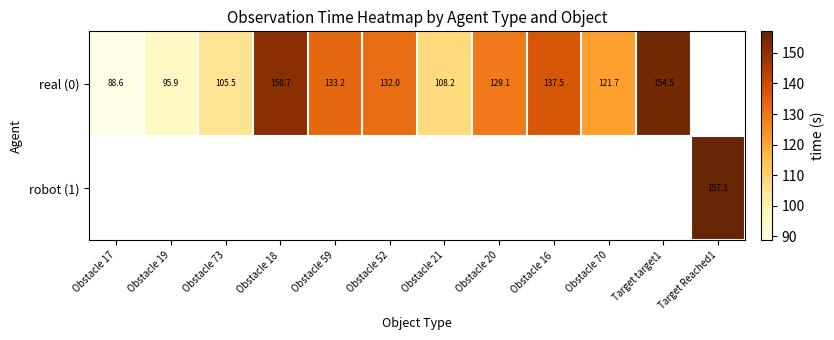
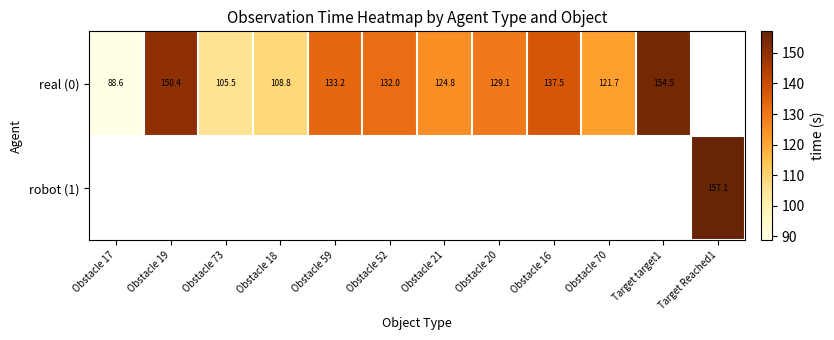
real (0), Obstacle 19: 95.9 -> 150.4
real (0), Obstacle 18: 150.7 -> 108.8
real (0), Obstacle 21: 108.2 -> 124.8
